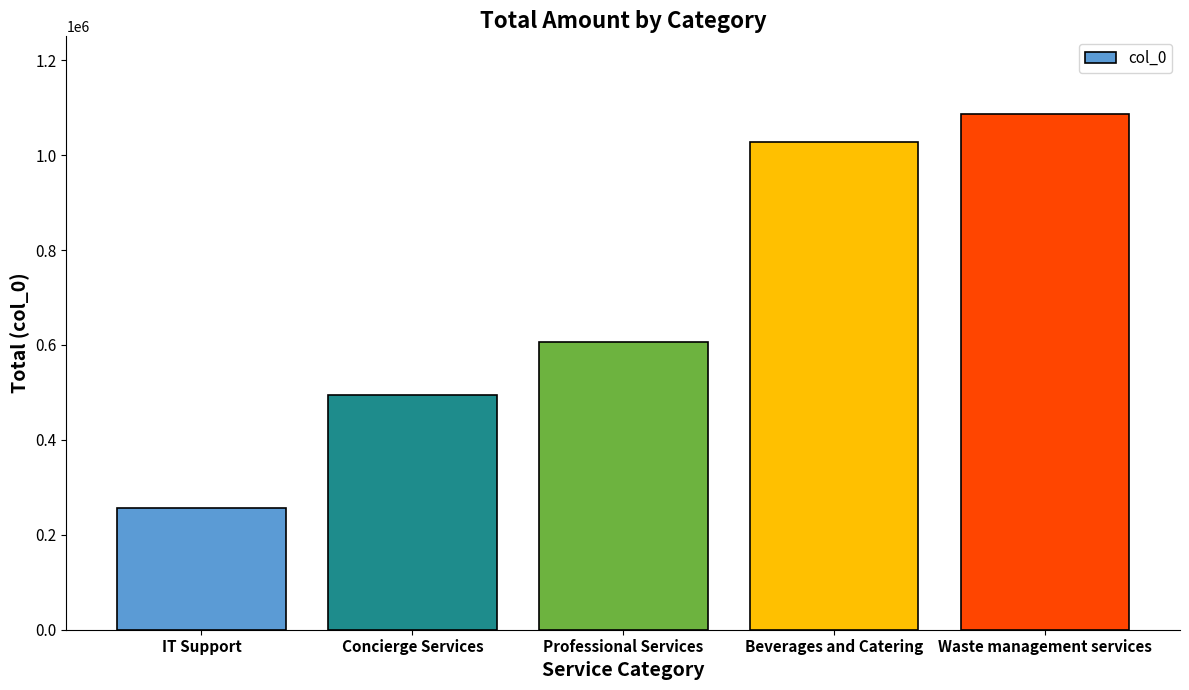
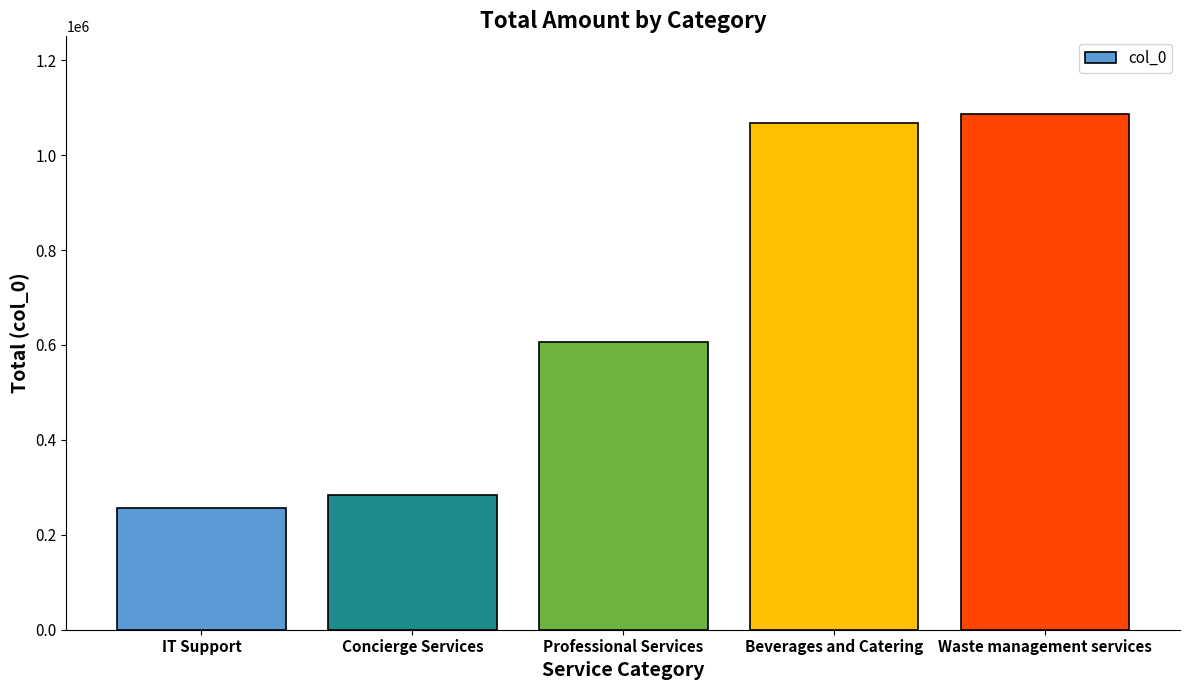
Concierge Services: 500000 -> 280000
Beverages and Catering: 1030000 -> 1070000
